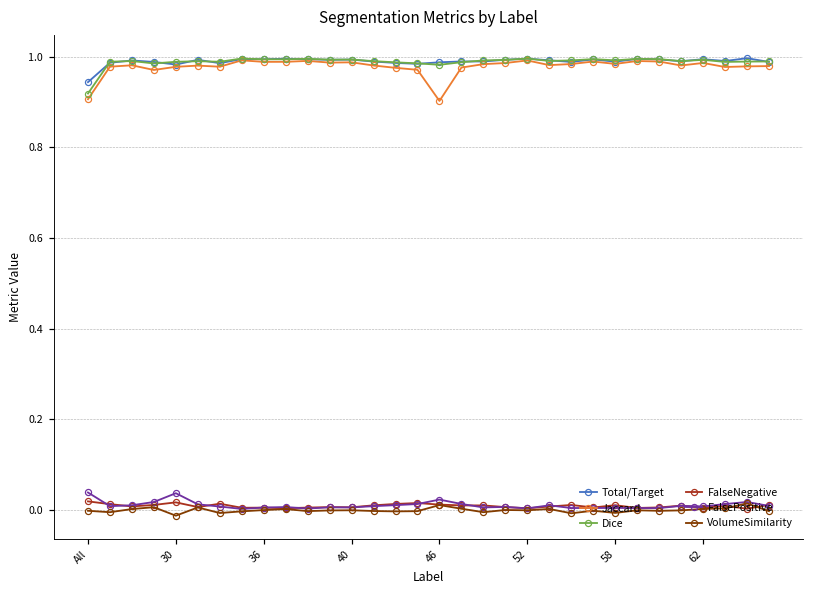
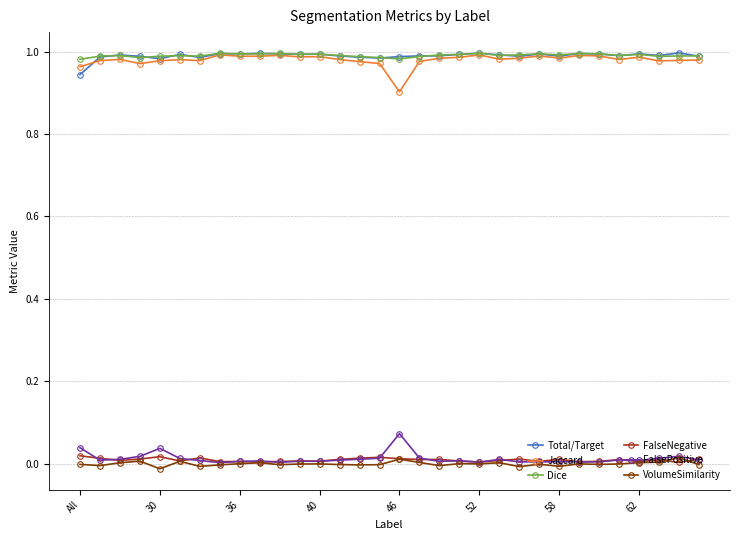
Jaccard, All: 0.91 -> 0.96
Dice, All: 0.92 -> 0.98
FalsePositive, 46: 0.02 -> 0.07
